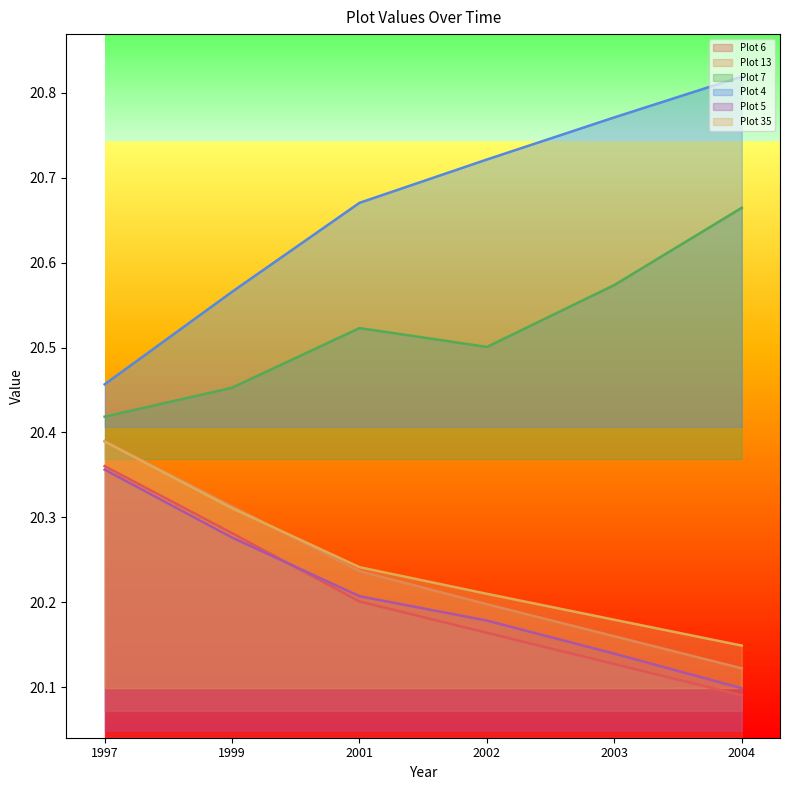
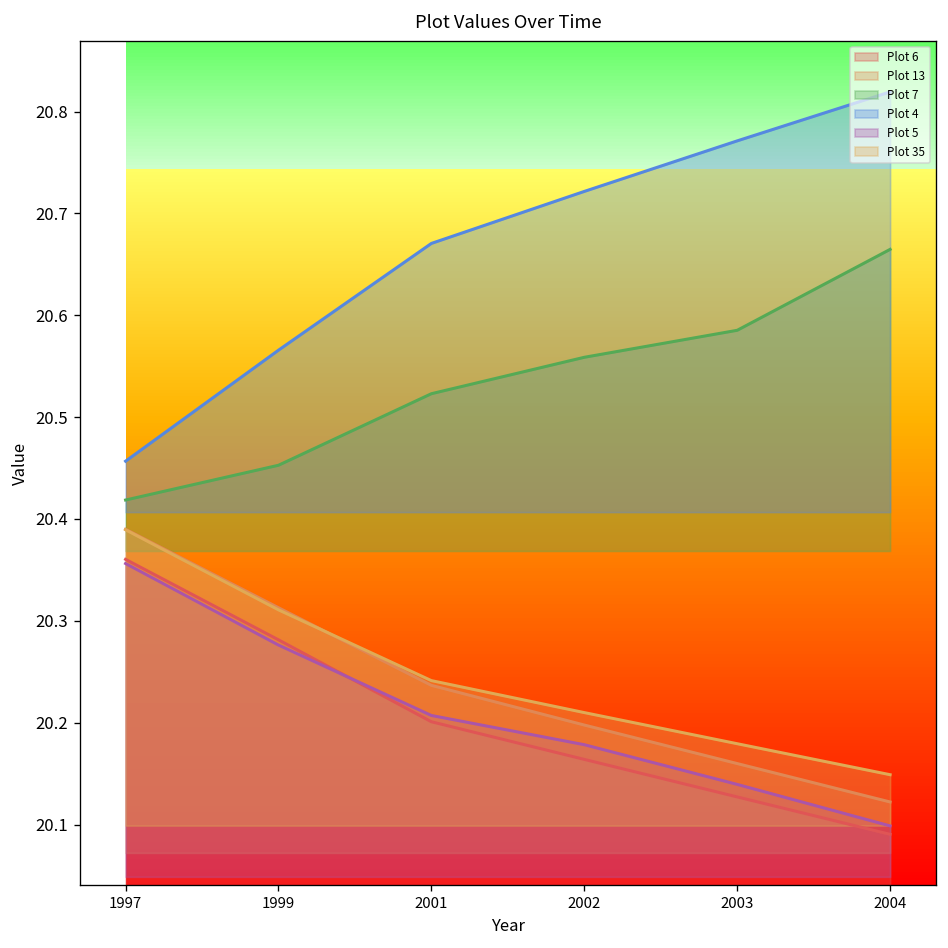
Plot 7, 2002: 20.50 -> 20.56
Plot 7, 2003: 20.57 -> 20.59
